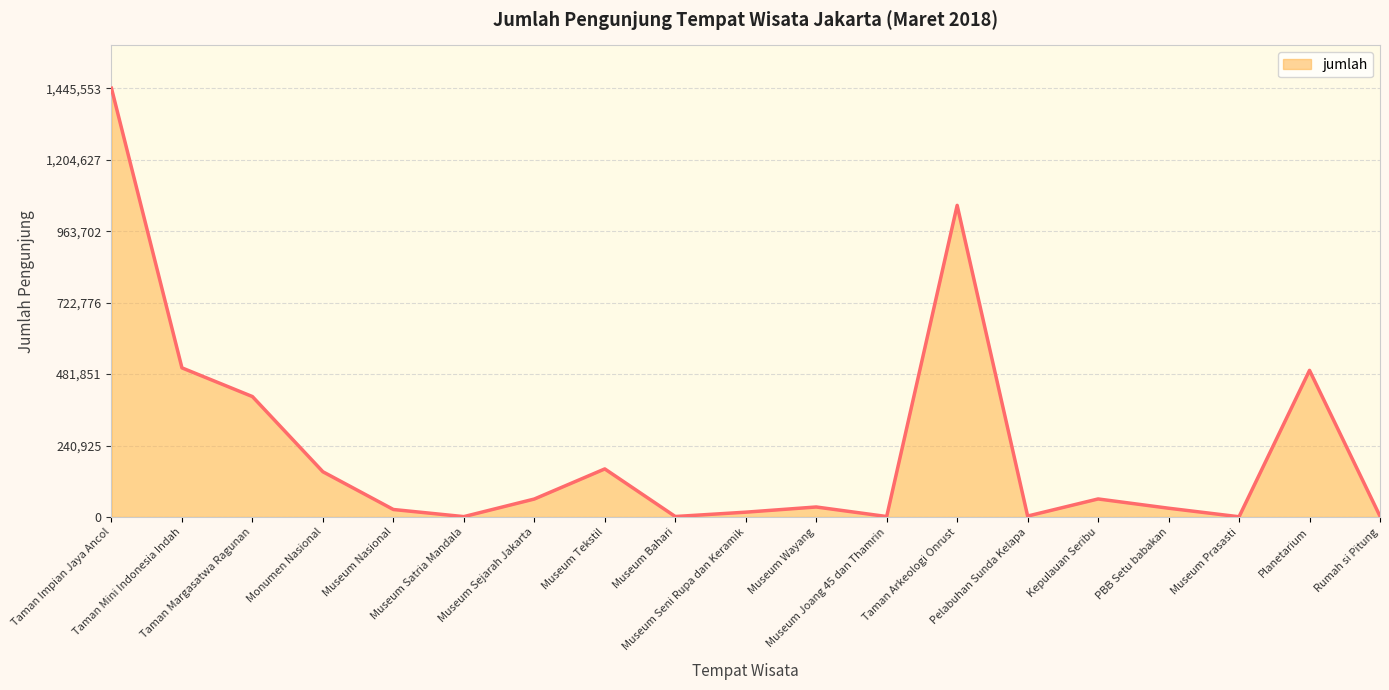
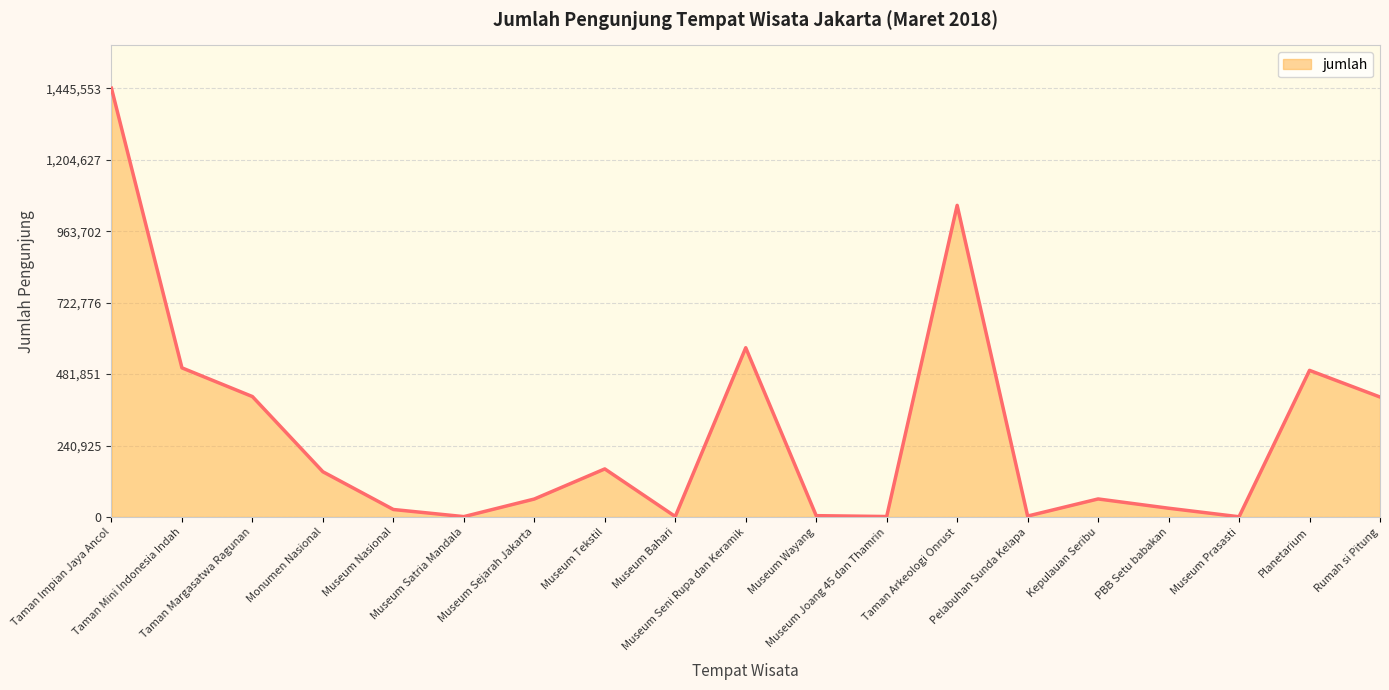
Museum Seni Rupa dan Keramik: 20,000 -> 570,000
Museum Wayang: 30,000 -> 0
Rumah si Pitung: 0 -> 400,000
